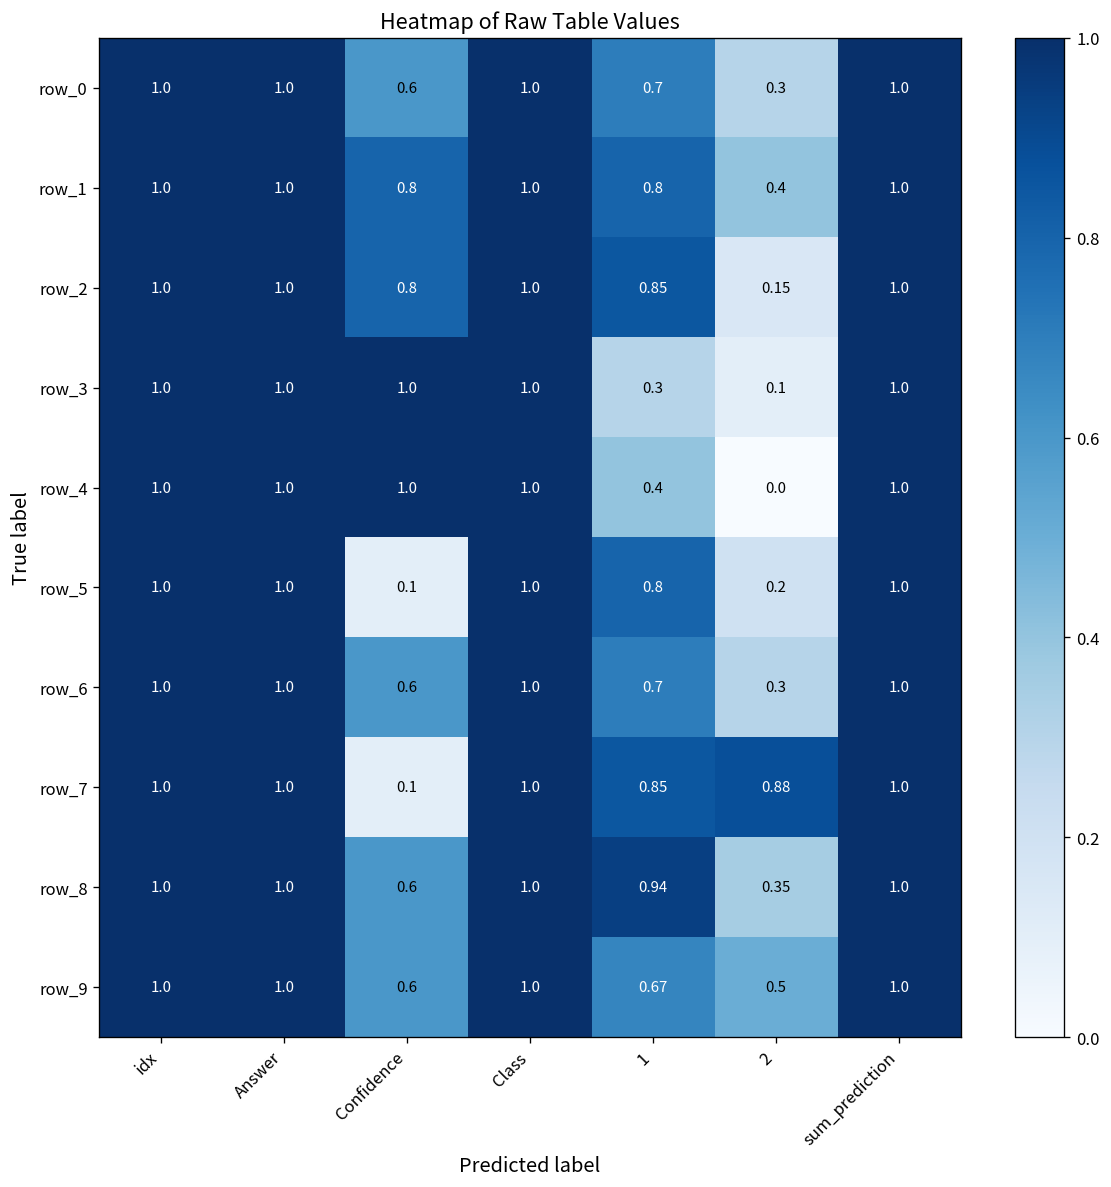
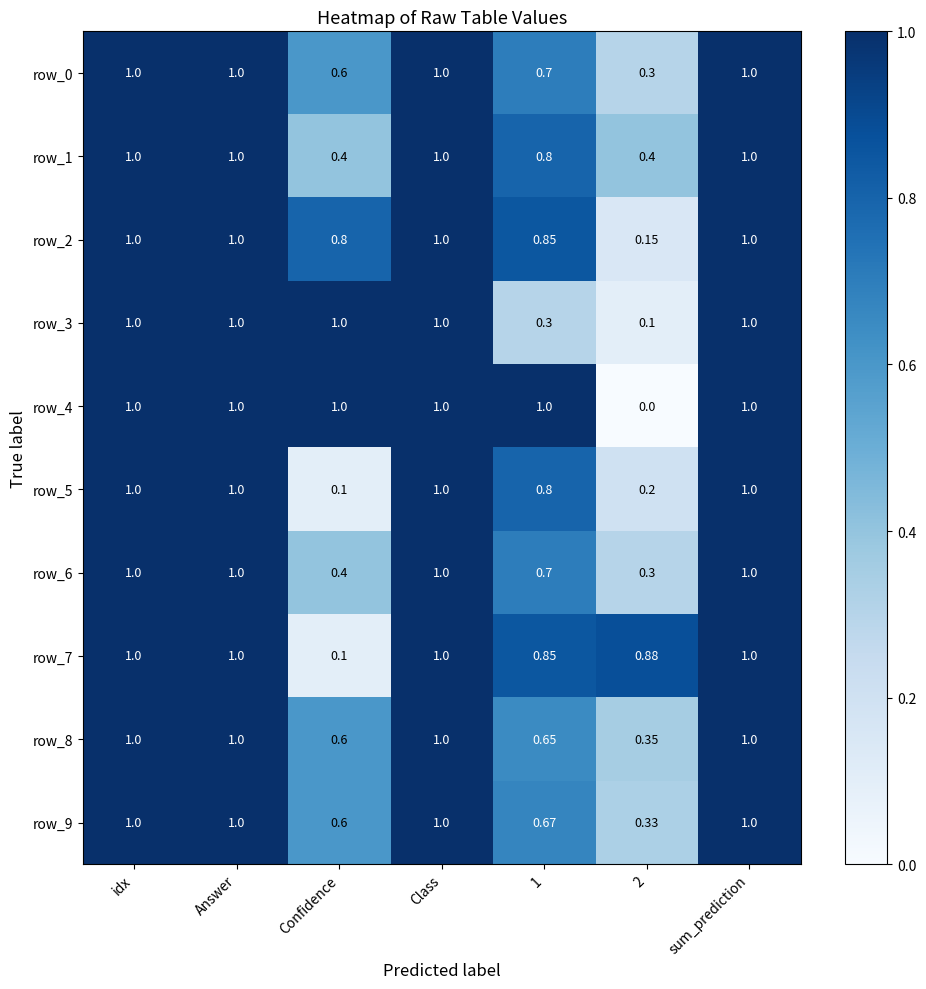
row_1, Confidence: 0.8 -> 0.4
row_4, 1: 0.4 -> 1.0
row_6, Confidence: 0.6 -> 0.4
row_8, 1: 0.94 -> 0.65
row_9, 2: 0.5 -> 0.33
